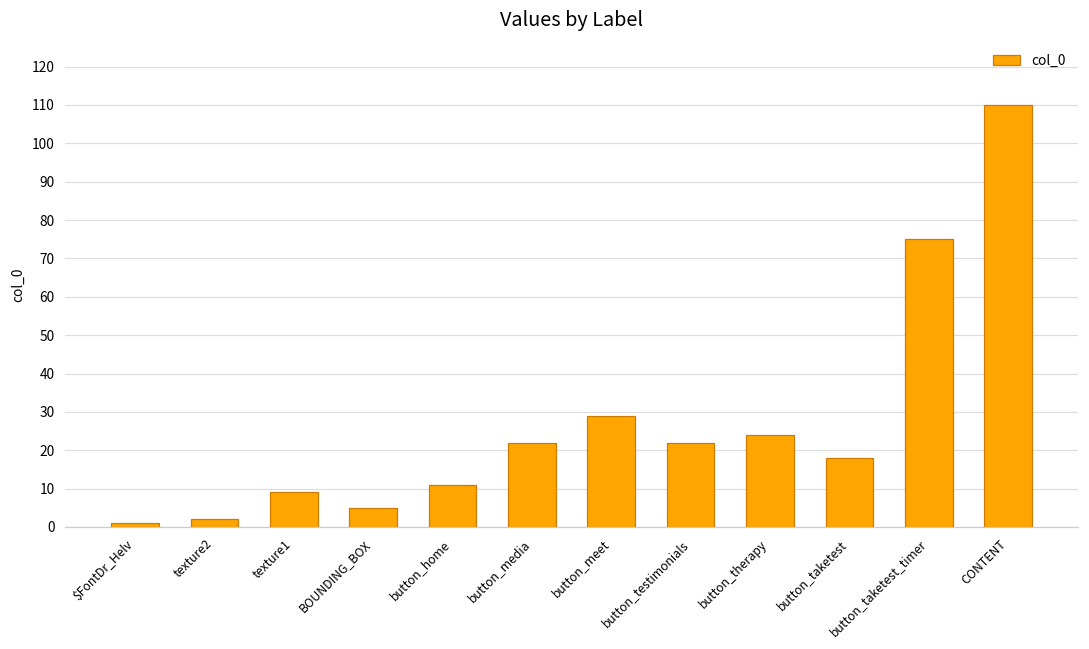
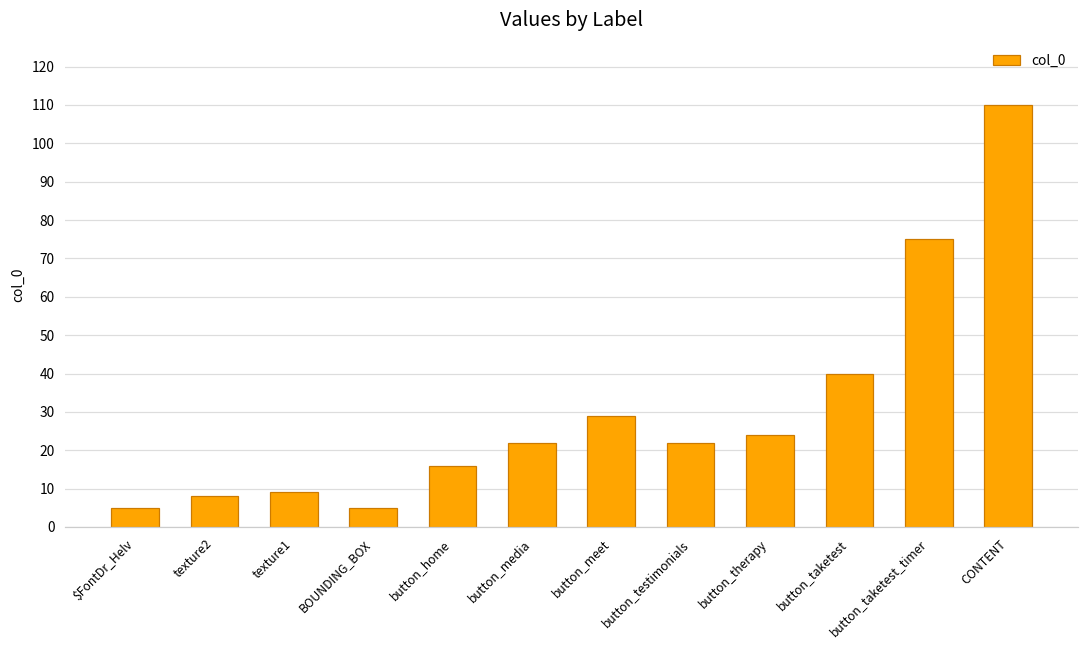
$FontDr_Helv: 1 -> 5
texture2: 2 -> 8
button_home: 11 -> 16
button_taketest: 18 -> 40
